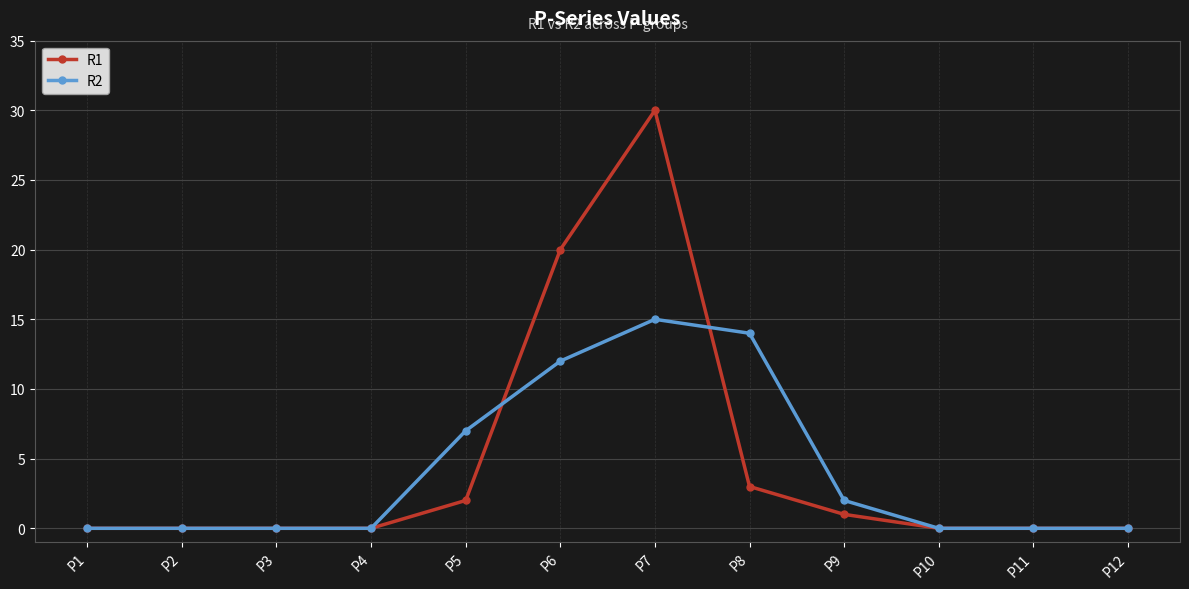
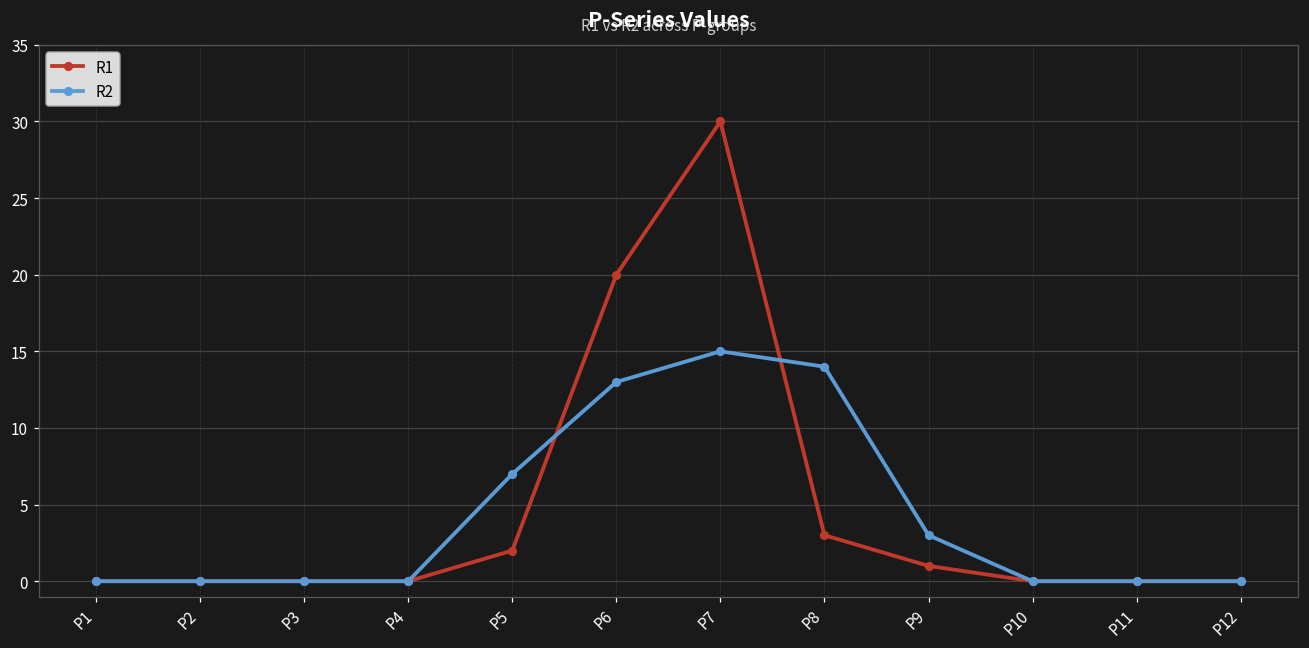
R2, P6: 12 -> 13
R2, P9: 2 -> 3
